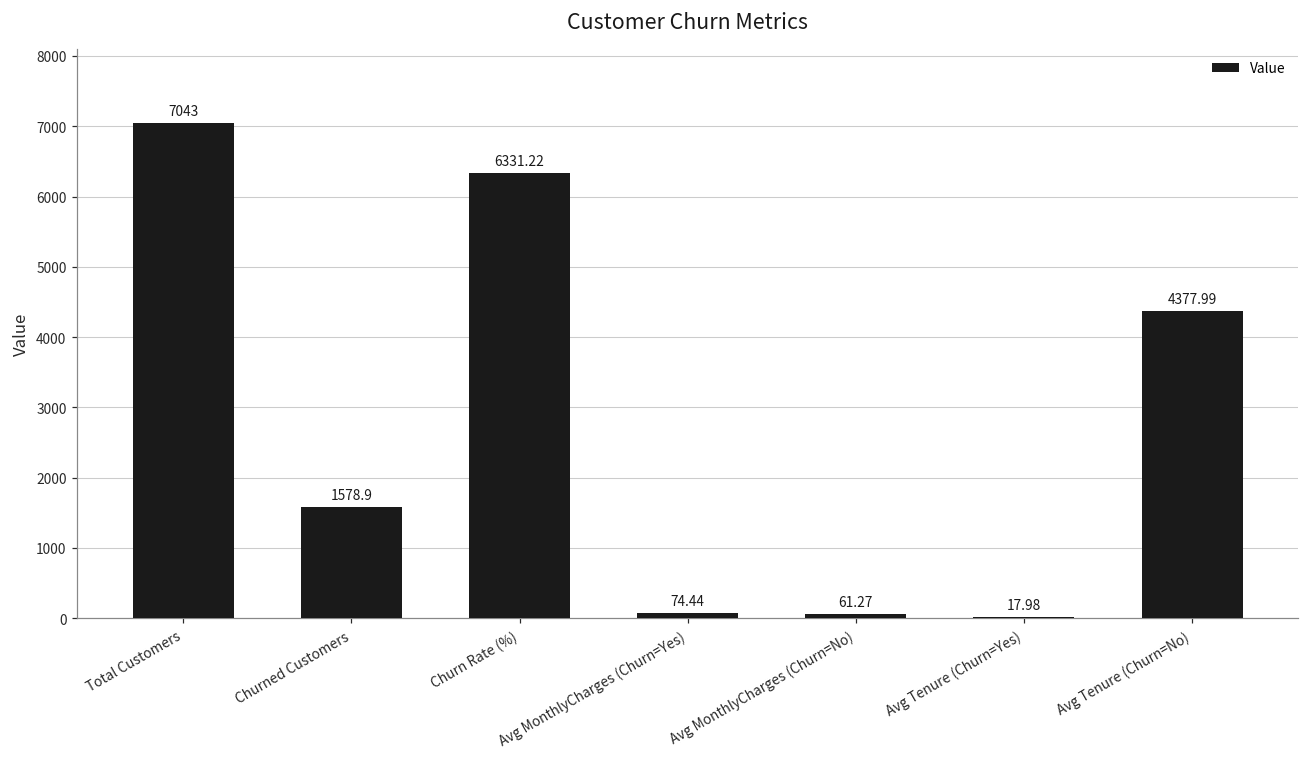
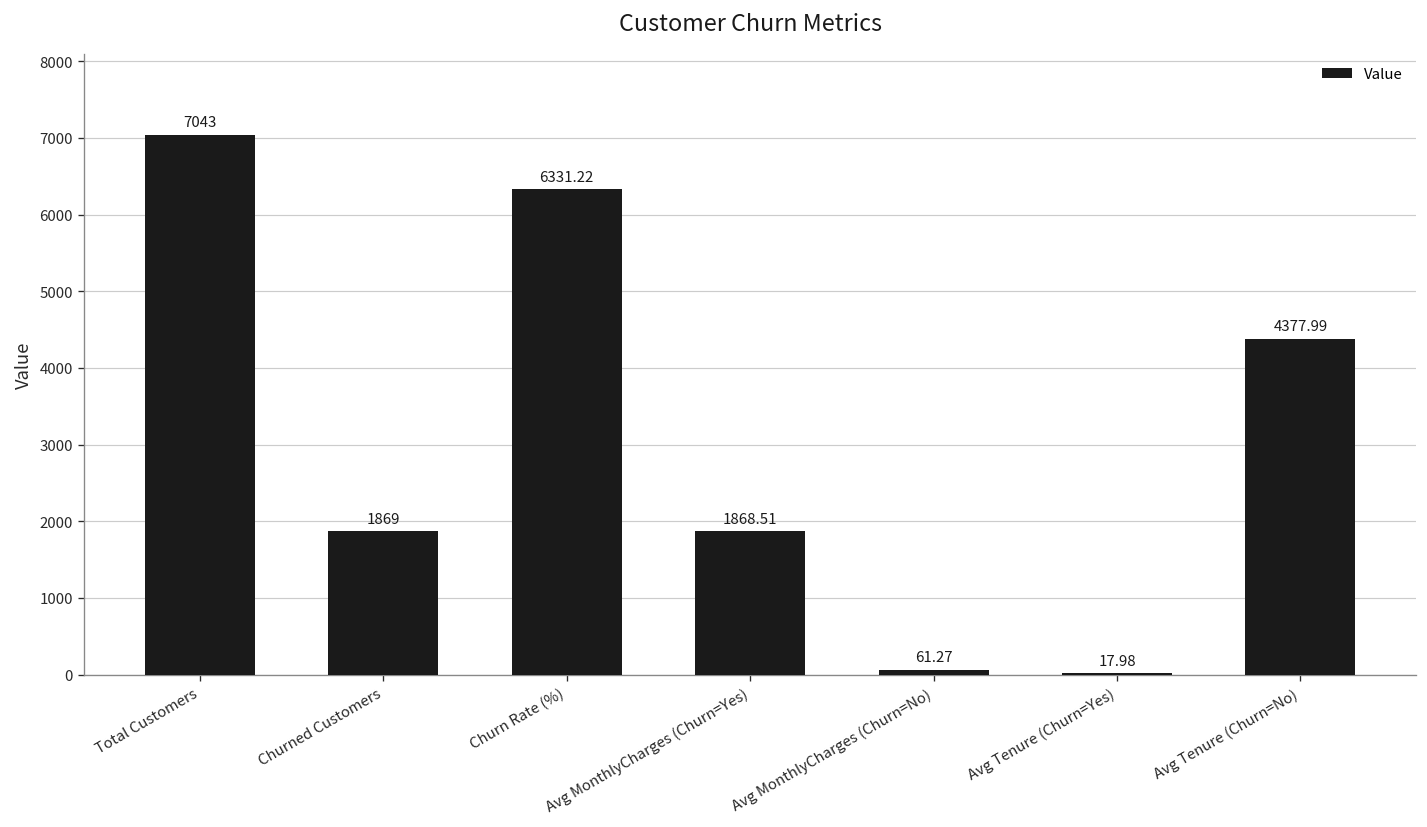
Churned Customers: 1578.9 -> 1869
Avg MonthlyCharges (Churn=Yes): 74.44 -> 1868.51
